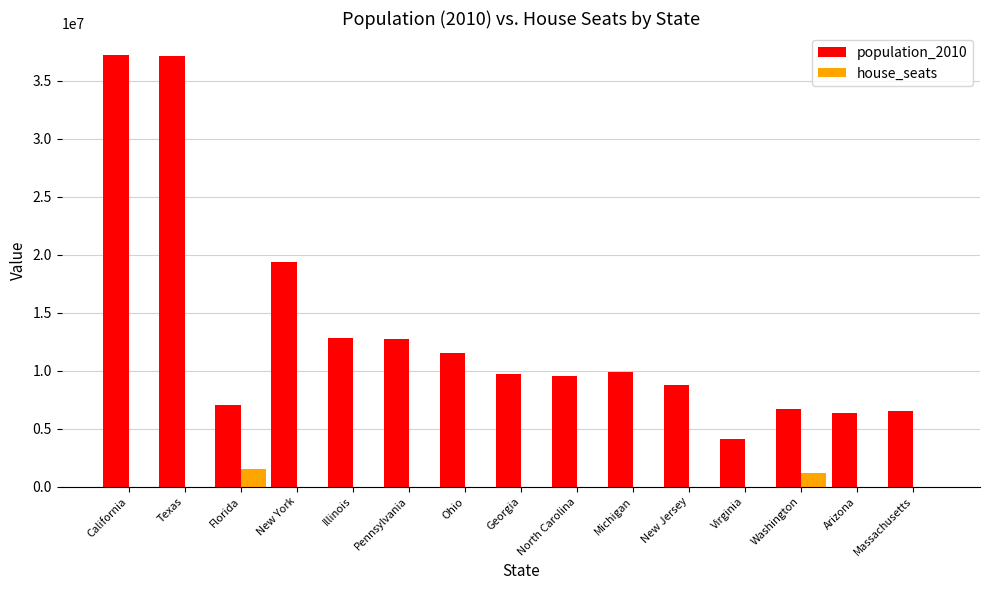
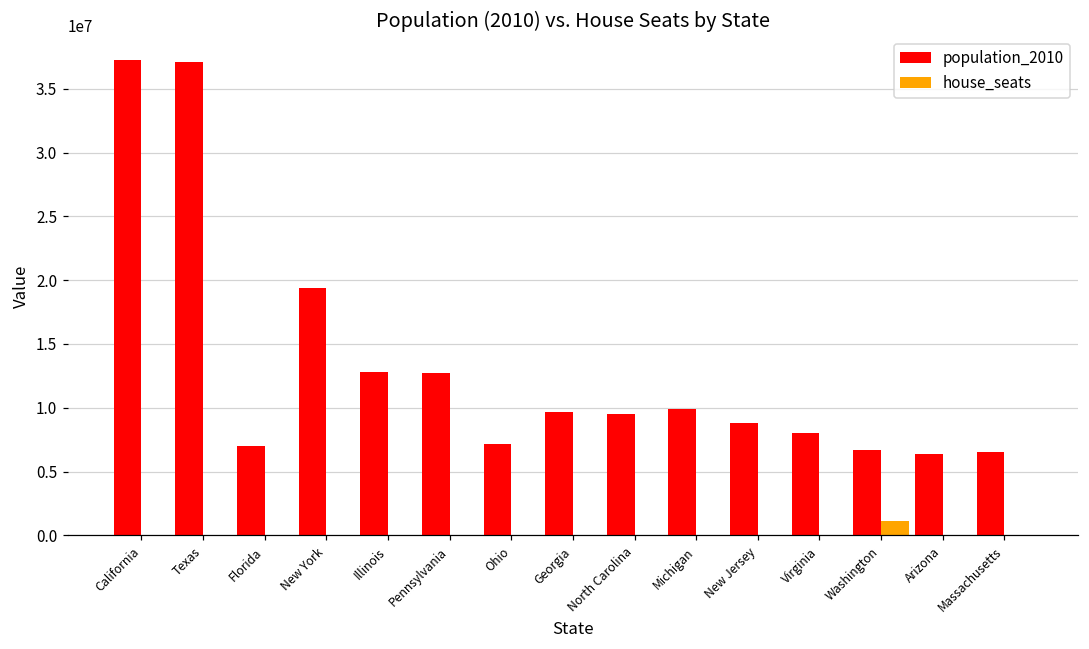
house_seats, Florida: 1600000 -> 0
population_2010, Ohio: 11500000 -> 7100000
population_2010, Virginia: 4100000 -> 8000000
